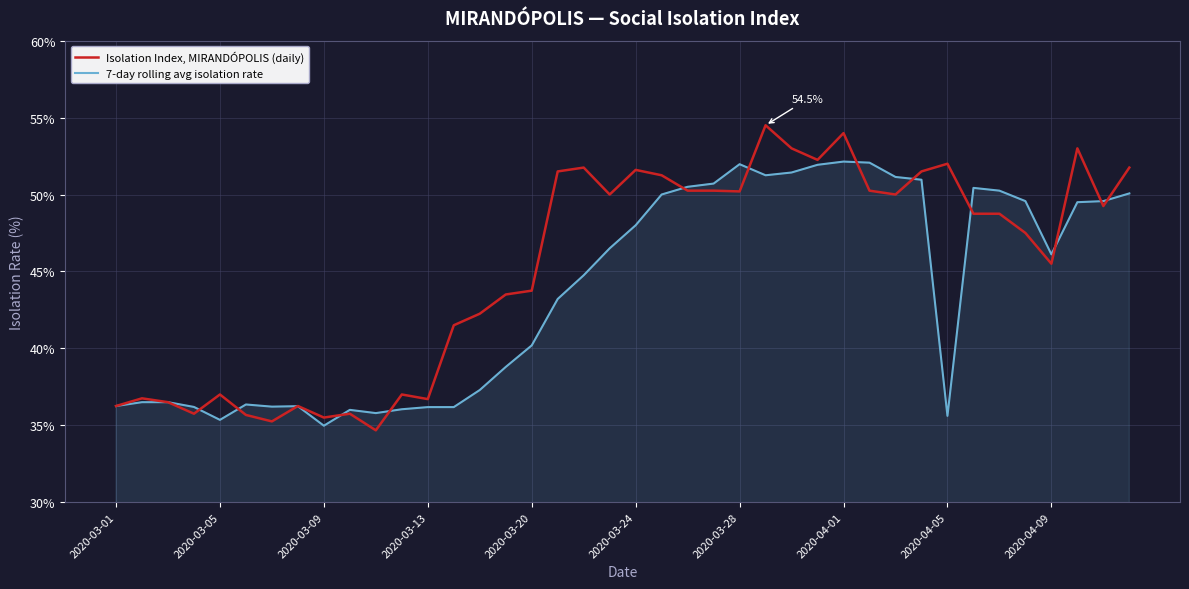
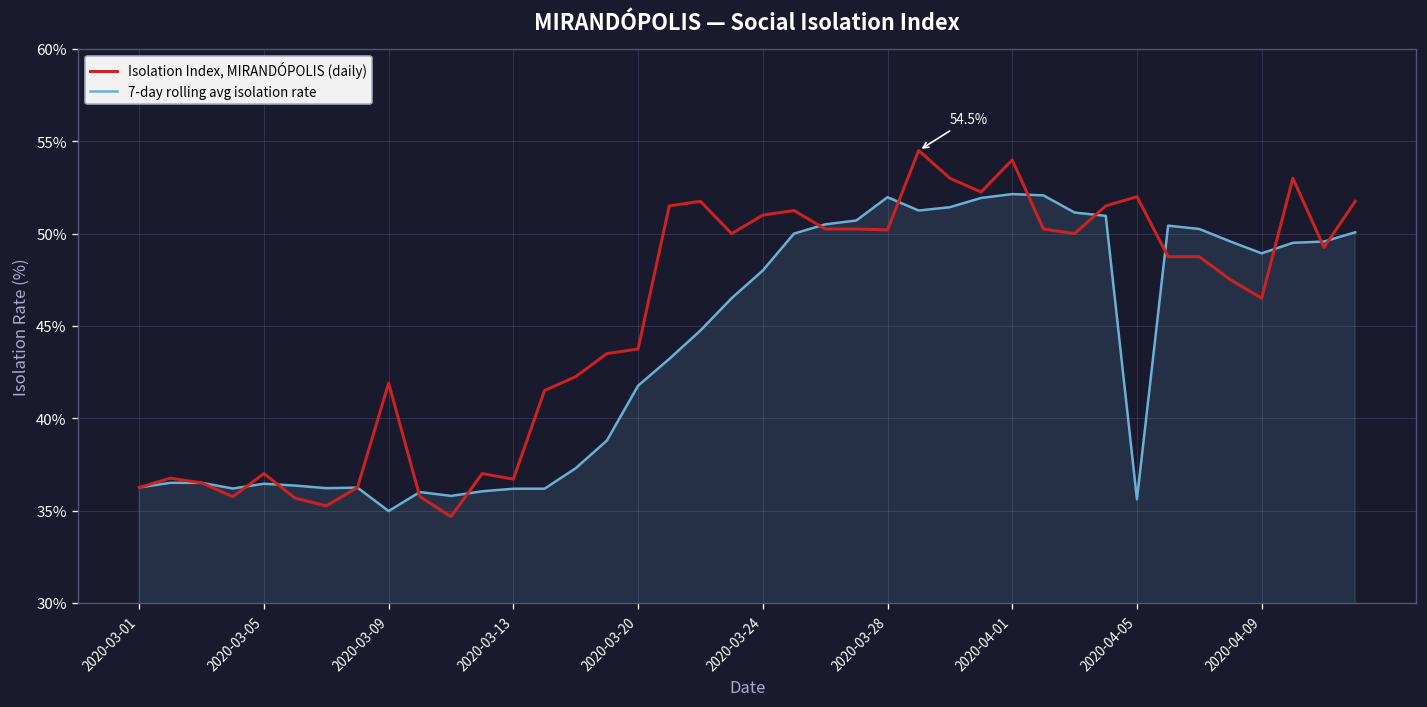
7-day rolling avg isolation rate, 2020-03-05: 35.4% -> 36.5%
Isolation Index, MIRANDÓPOLIS (daily), 2020-03-09: 35.5% -> 41.9%
7-day rolling avg isolation rate, 2020-03-20: 40.2% -> 41.8%
Isolation Index, MIRANDÓPOLIS (daily), 2020-03-24: 51.6% -> 51.0%
Isolation Index, MIRANDÓPOLIS (daily), 2020-04-09: 45.5% -> 46.5%
7-day rolling avg isolation rate, 2020-04-09: 46.1% -> 48.9%
